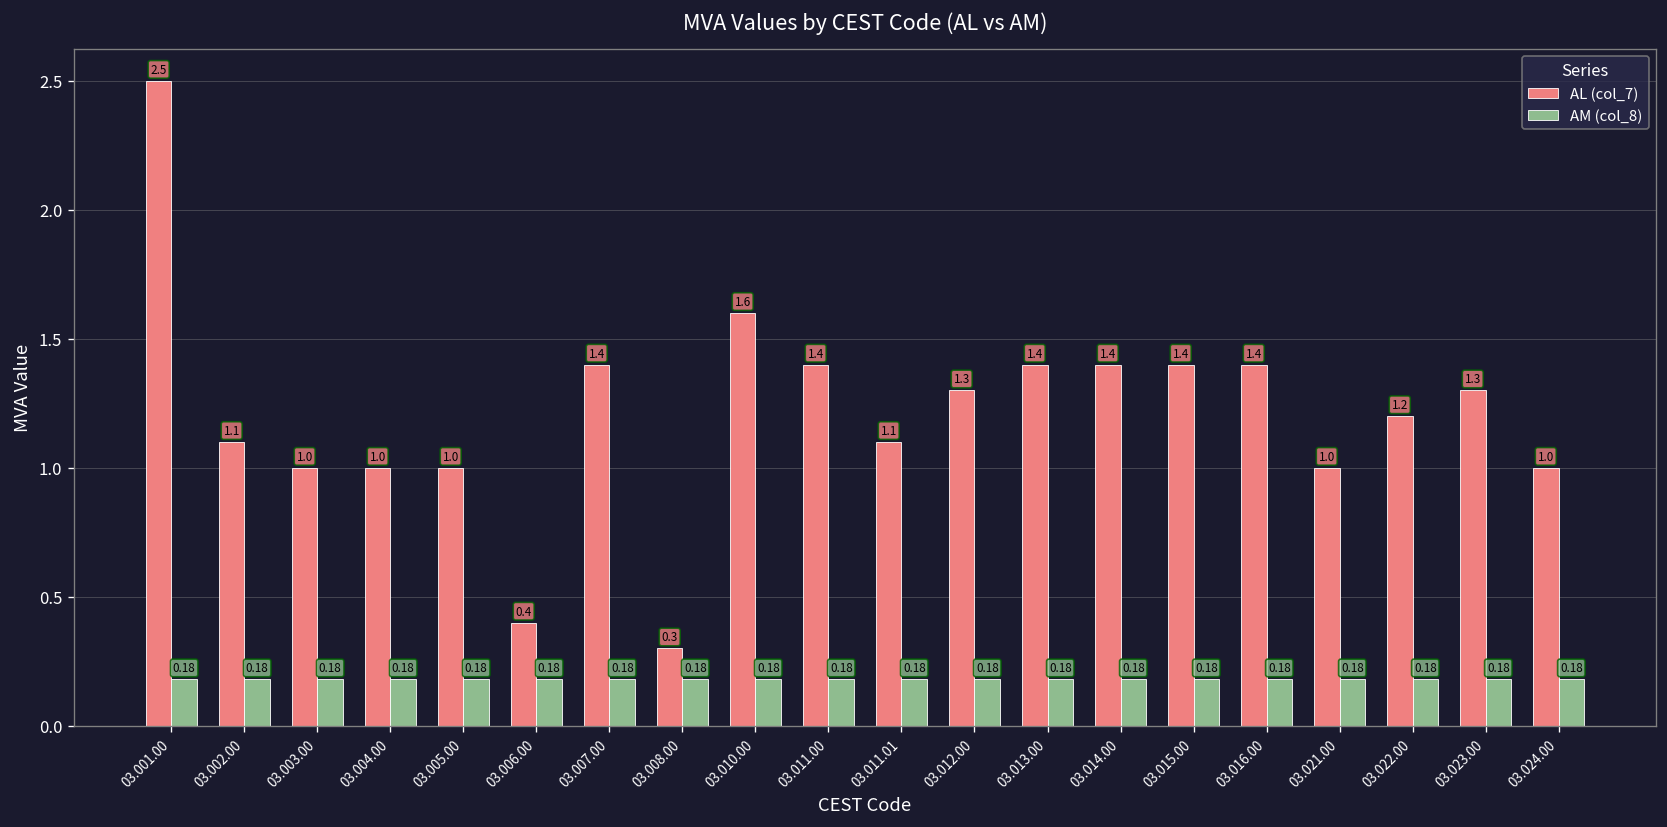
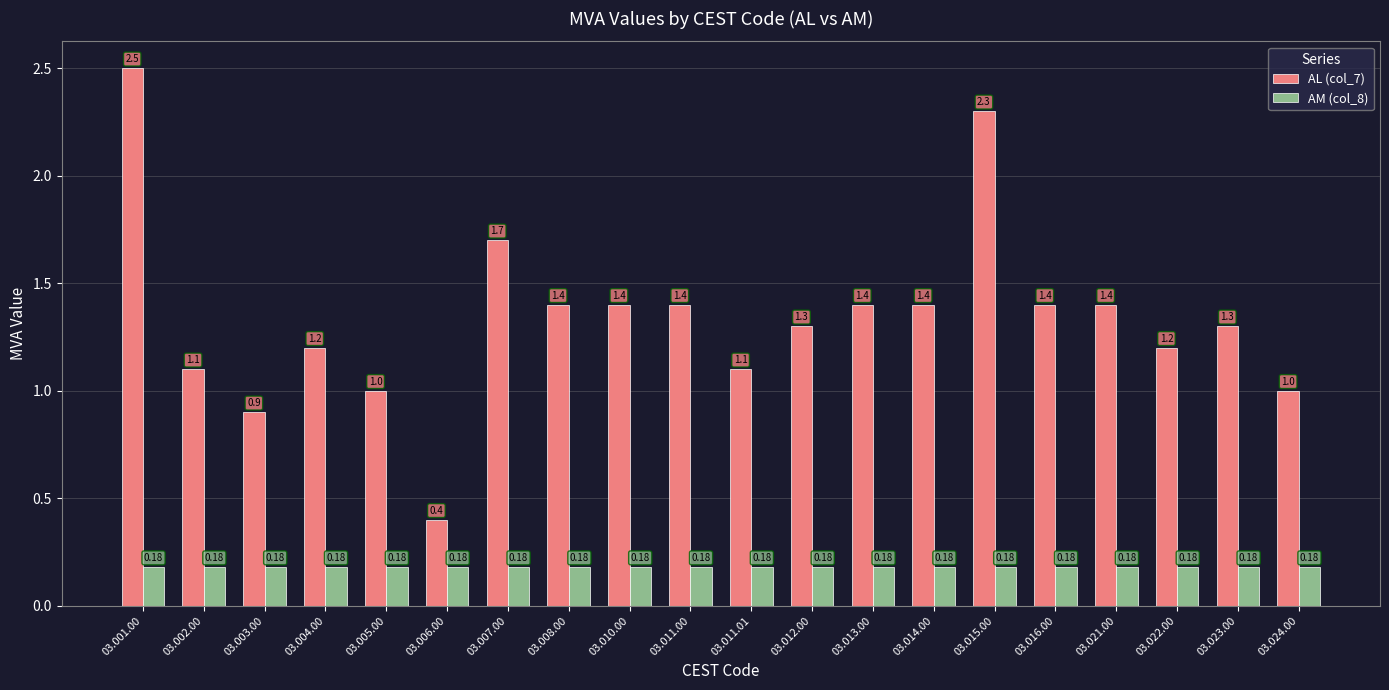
AL (col_7), 03.003.00: 1.0 -> 0.9
AL (col_7), 03.004.00: 1.0 -> 1.2
AL (col_7), 03.007.00: 1.4 -> 1.7
AL (col_7), 03.008.00: 0.3 -> 1.4
AL (col_7), 03.010.00: 1.6 -> 1.4
AL (col_7), 03.015.00: 1.4 -> 2.3
AL (col_7), 03.021.00: 1.0 -> 1.4
